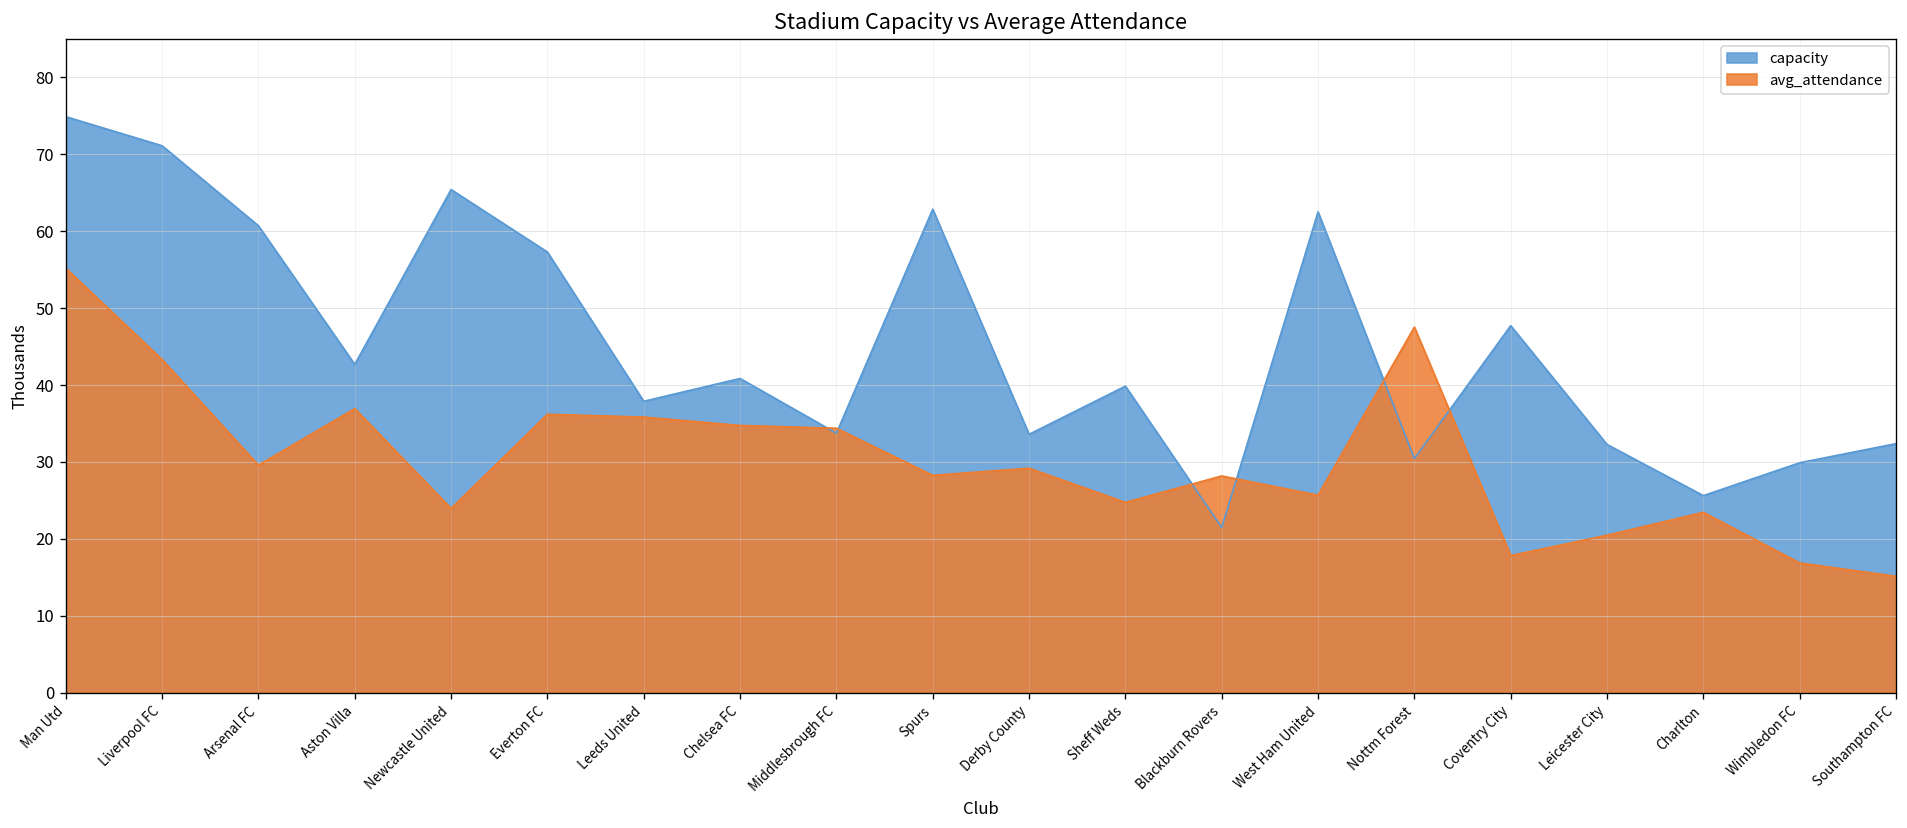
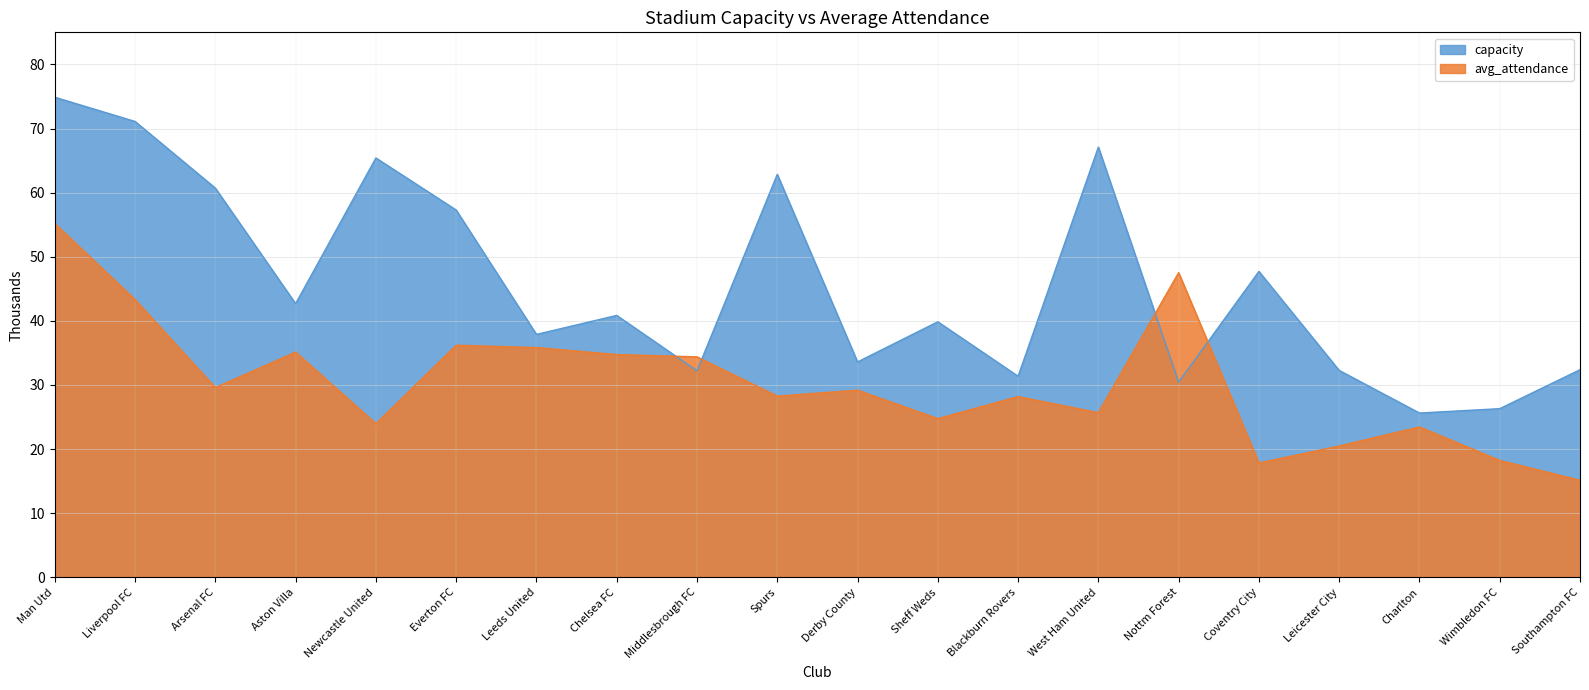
avg_attendance, Aston Villa: 37 -> 35
capacity, Middlesbrough FC: 34 -> 32
capacity, Blackburn Rovers: 21 -> 31
capacity, West Ham United: 63 -> 67
capacity, Wimbledon FC: 30 -> 26
avg_attendance, Wimbledon FC: 17 -> 18
